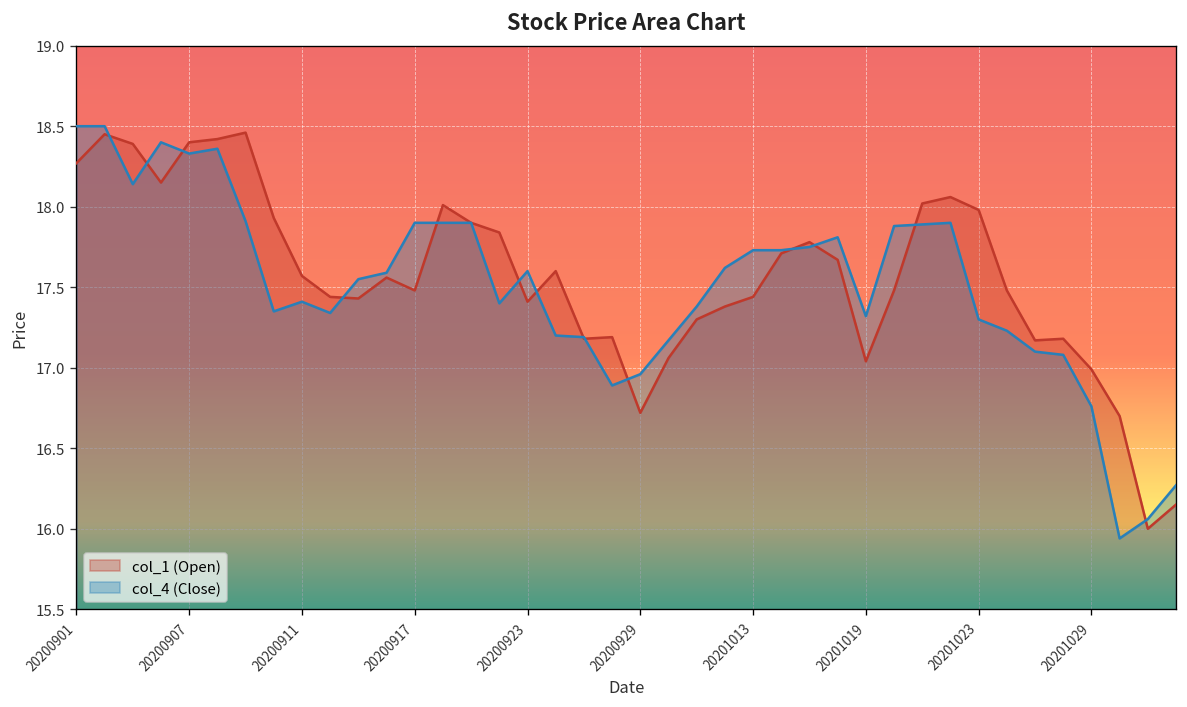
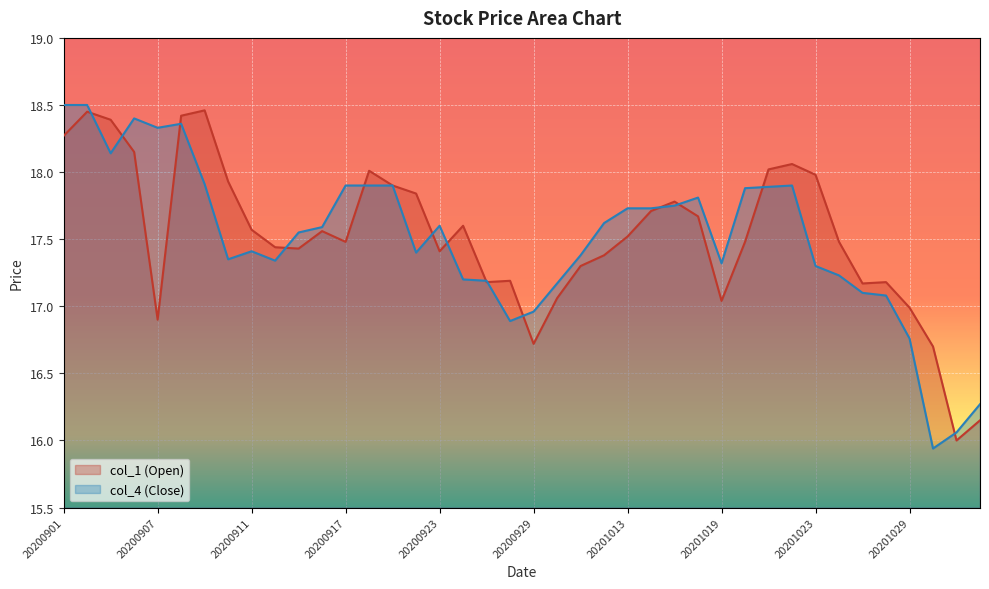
col_1 (Open), 20200907: 18.4 -> 16.9
col_1 (Open), 20201013: 17.44 -> 17.52
